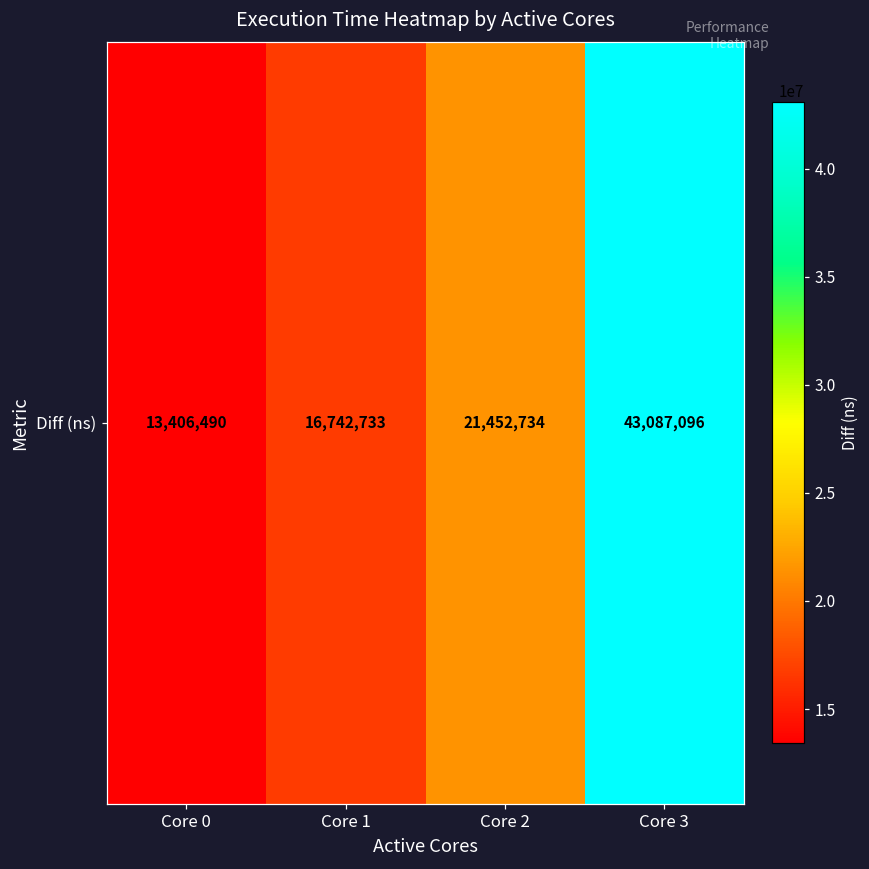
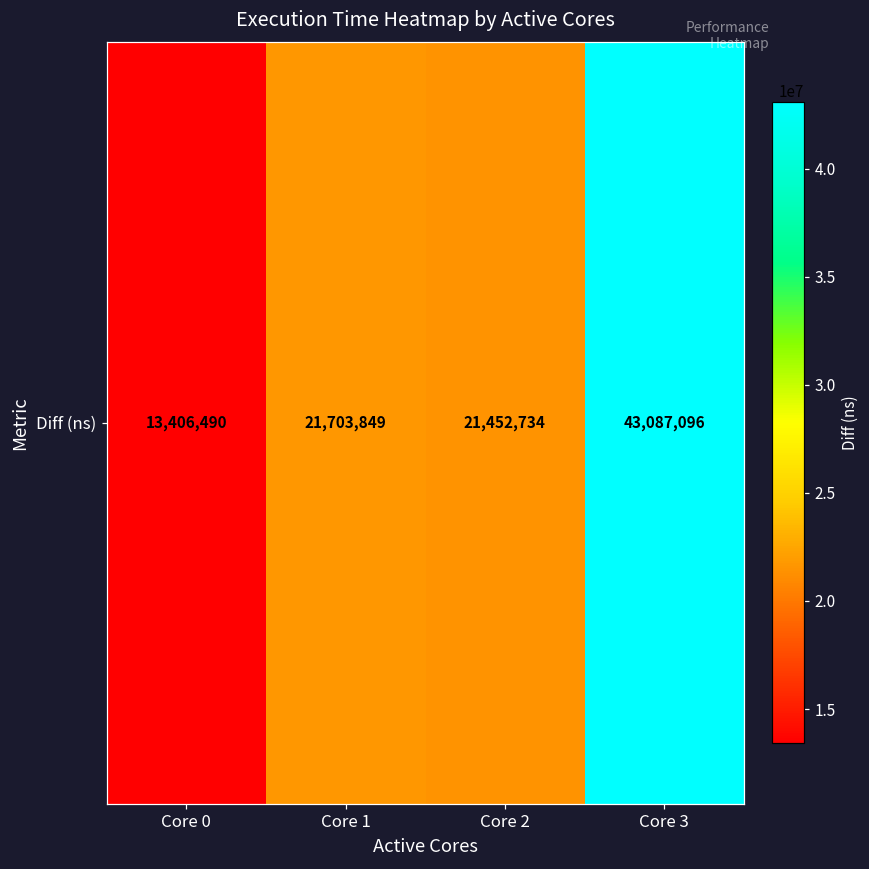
Diff (ns), Core 1: 16,742,733 -> 21,703,849
